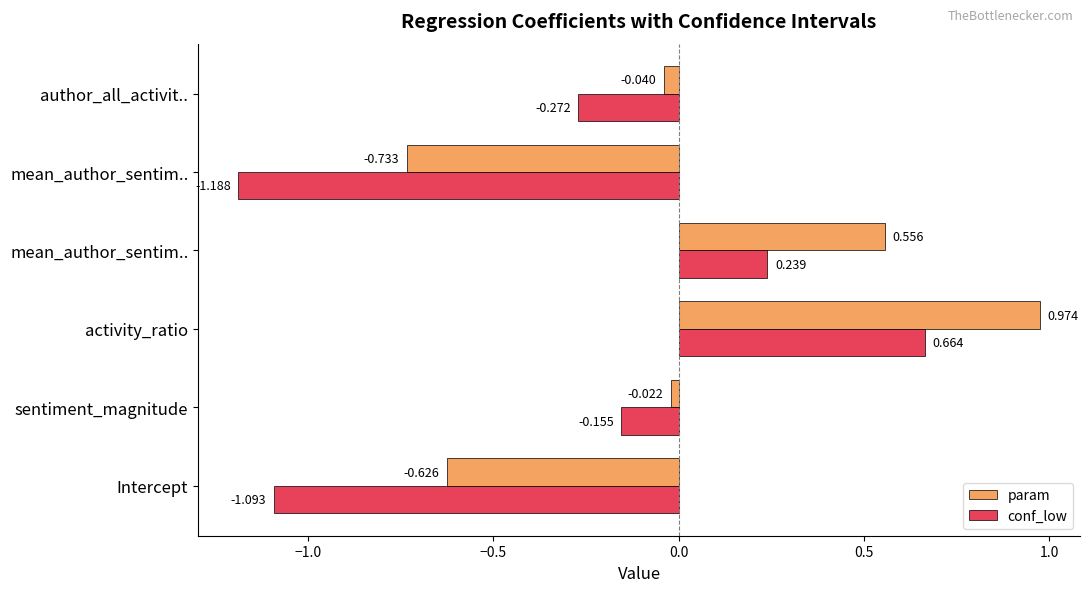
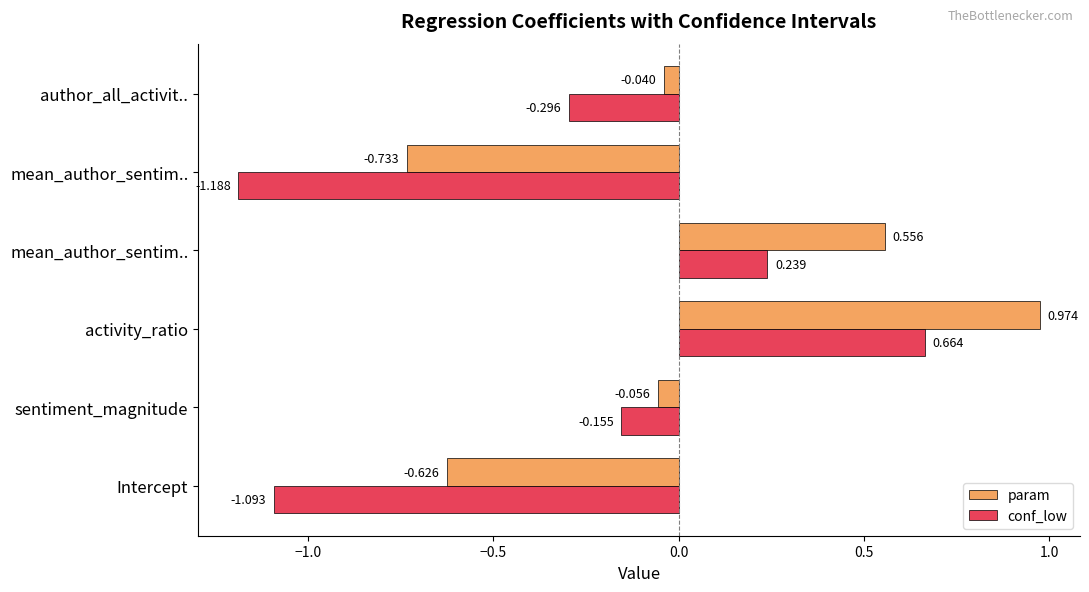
conf_low, author_all_activit..: -0.272 -> -0.296
param, sentiment_magnitude: -0.022 -> -0.056
